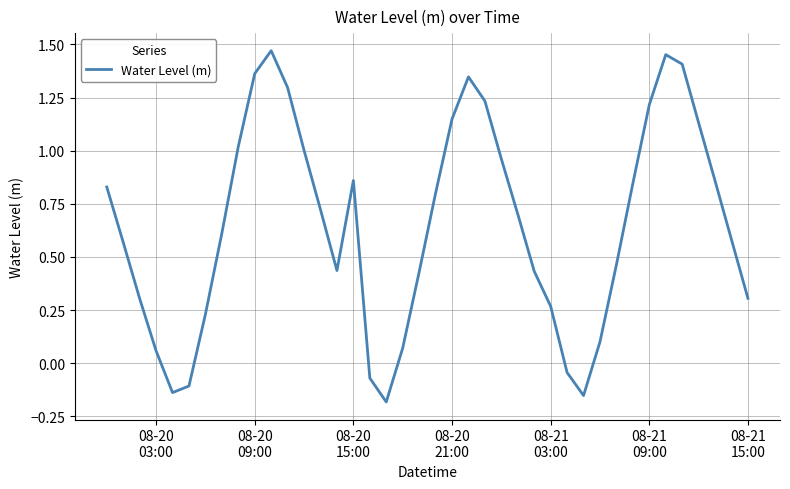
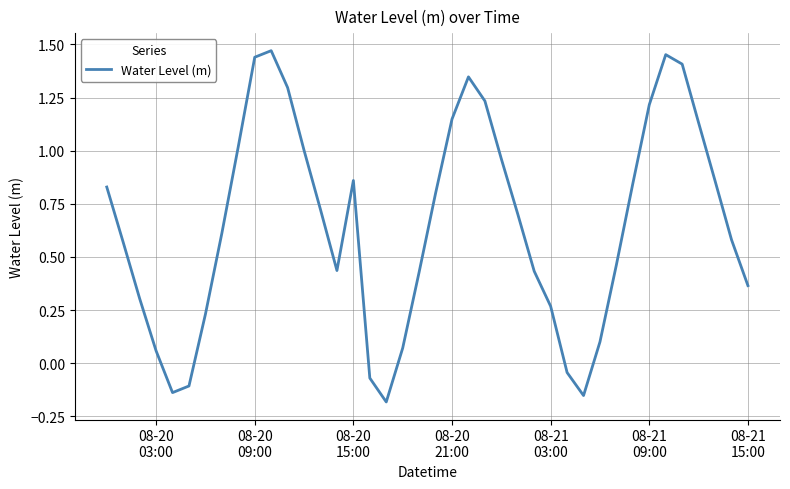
08-20 09:00: 1.36 -> 1.44
08-21 15:00: 0.31 -> 0.37
